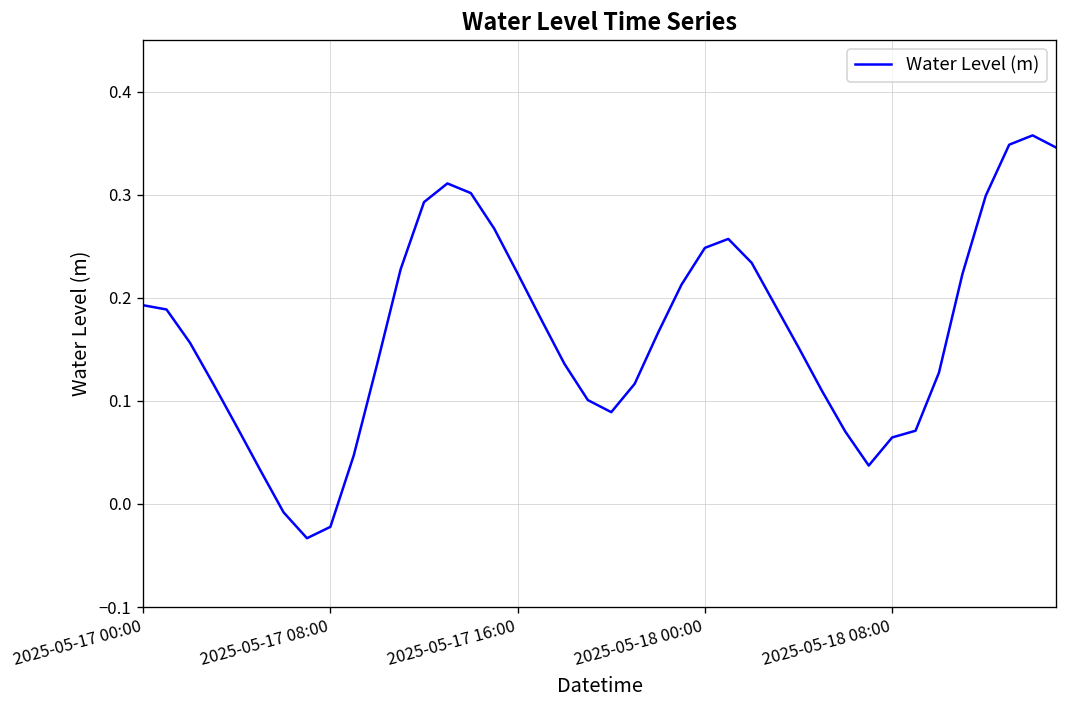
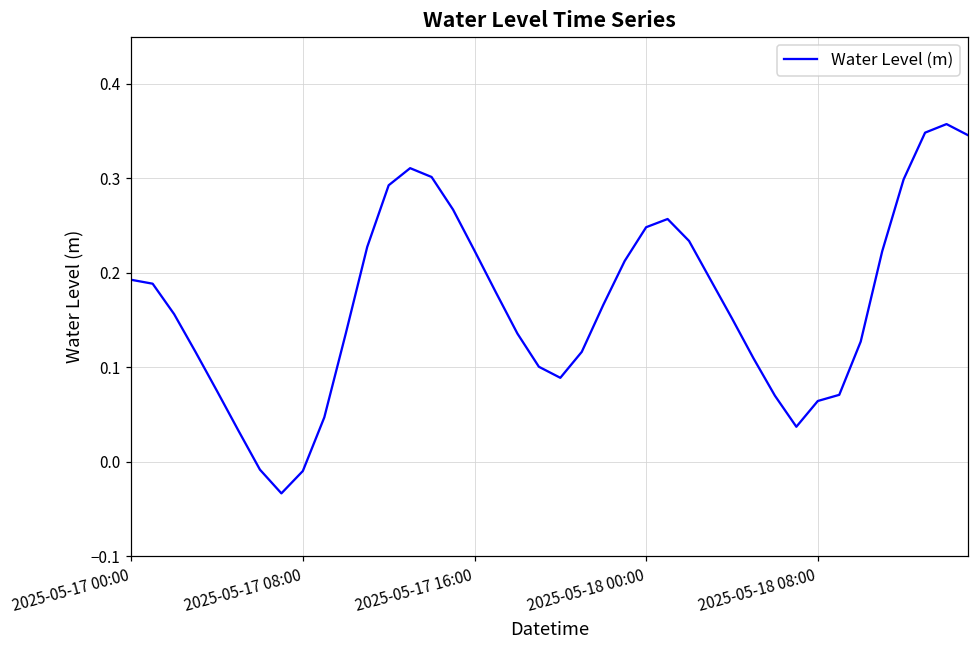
2025-05-17 08:00: -0.02 -> -0.01
